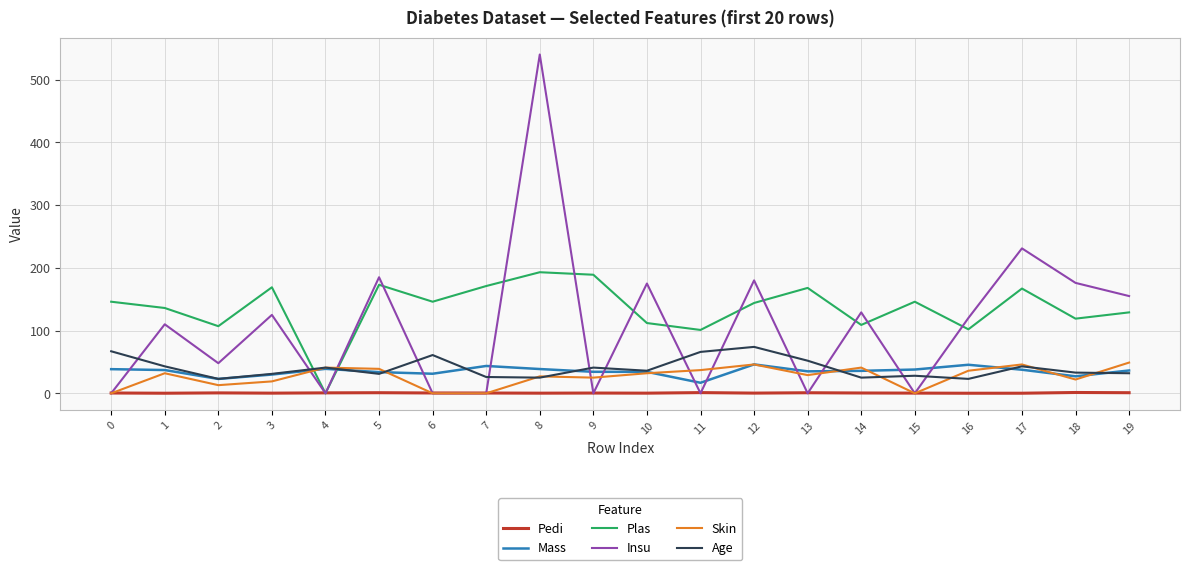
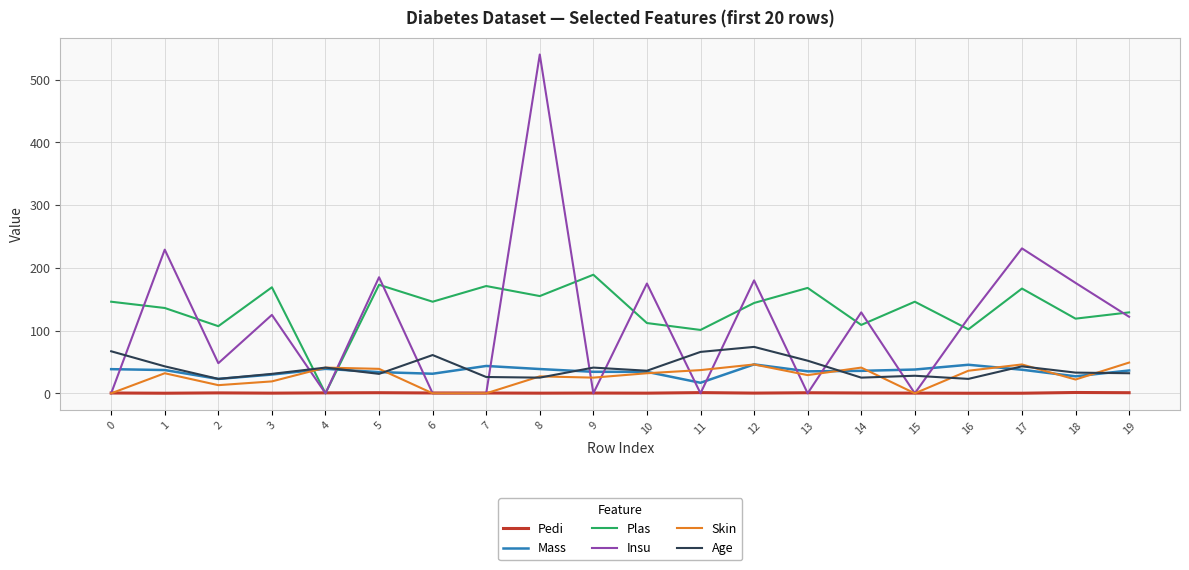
Insu, 1: 110 -> 230
Plas, 8: 190 -> 160
Insu, 19: 160 -> 120
